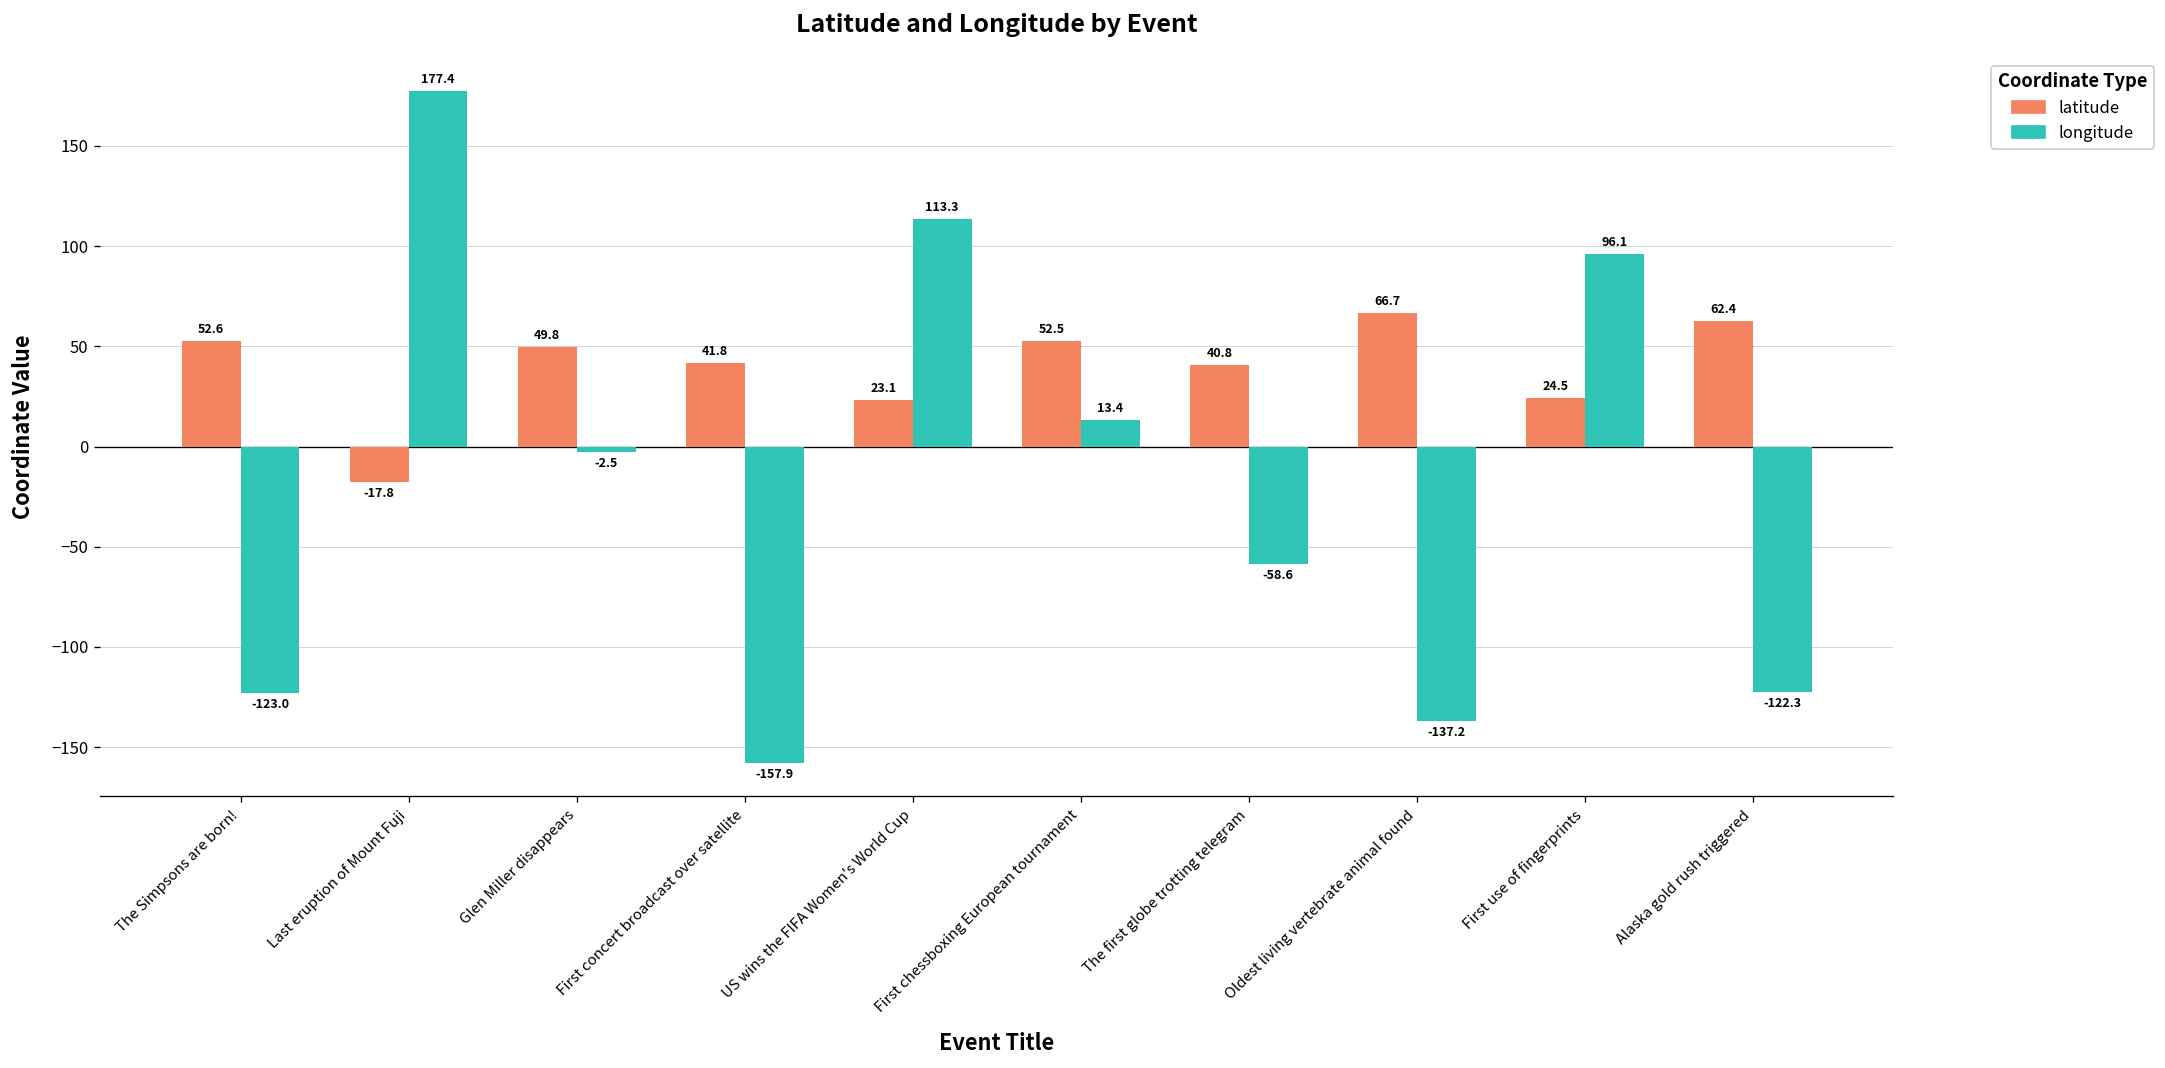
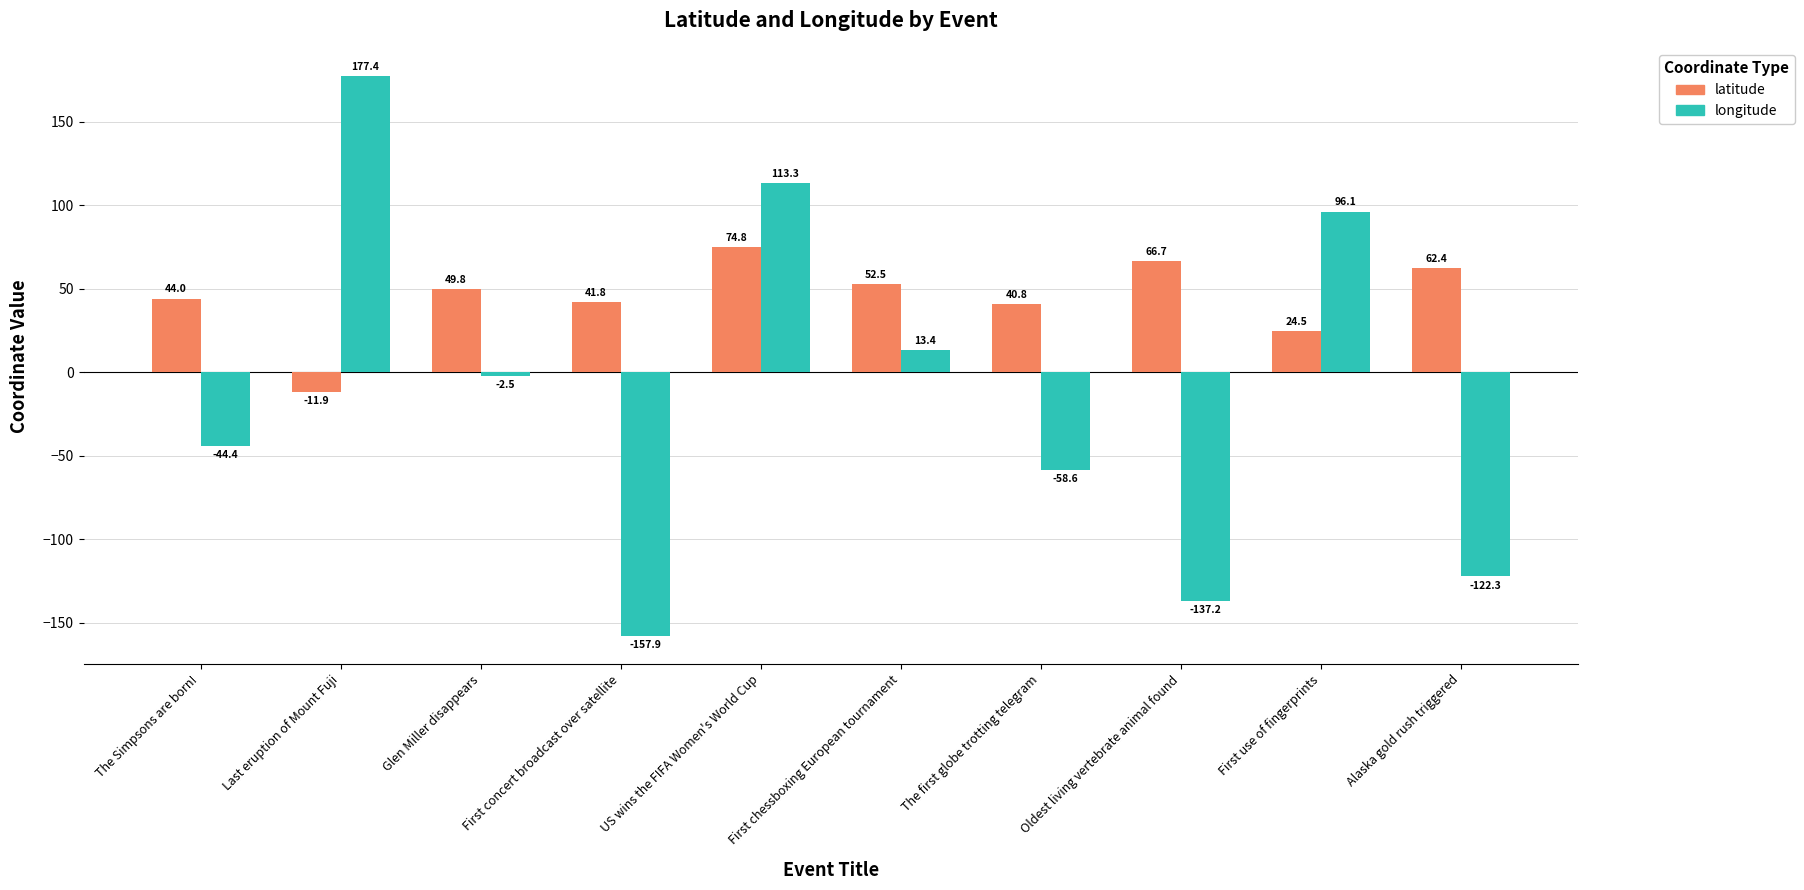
latitude, The Simpsons are born!: 52.6 -> 44.0
longitude, The Simpsons are born!: -123.0 -> -44.4
latitude, Last eruption of Mount Fuji: -17.8 -> -11.9
latitude, US wins the FIFA Women's World Cup: 23.1 -> 74.8
